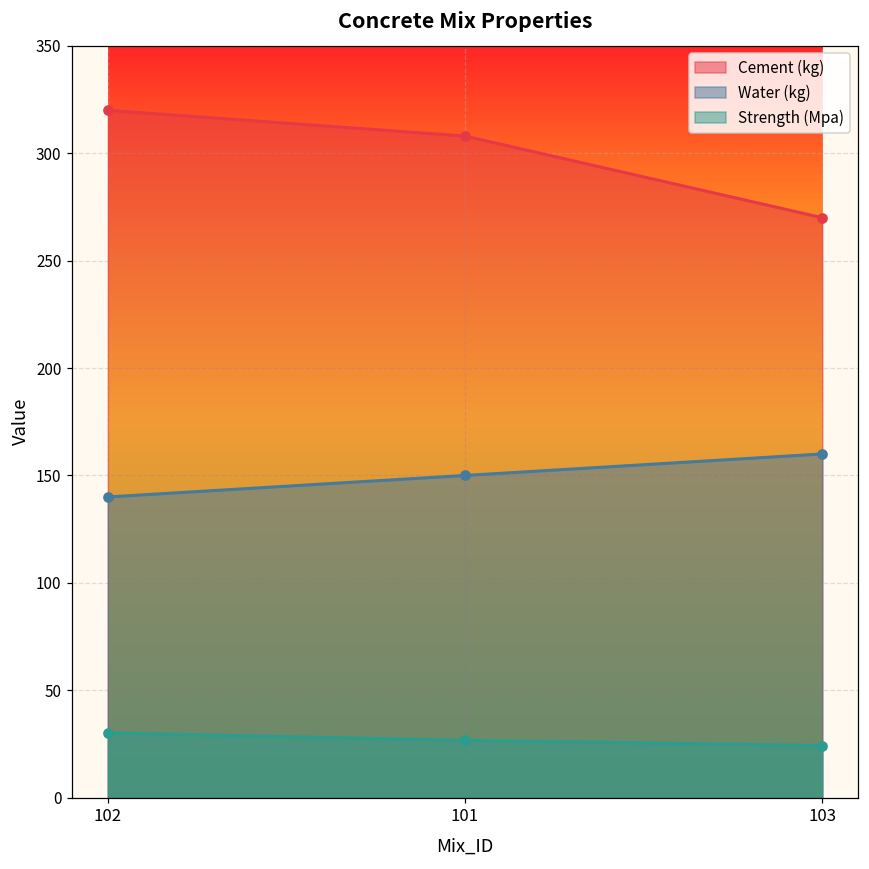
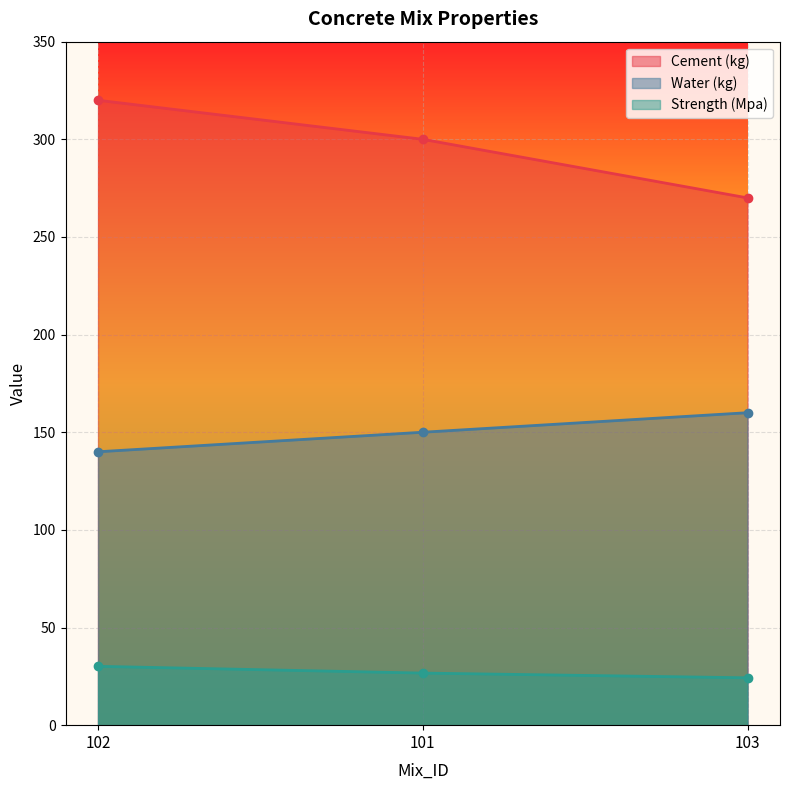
Cement (kg), 101: 308 -> 300
